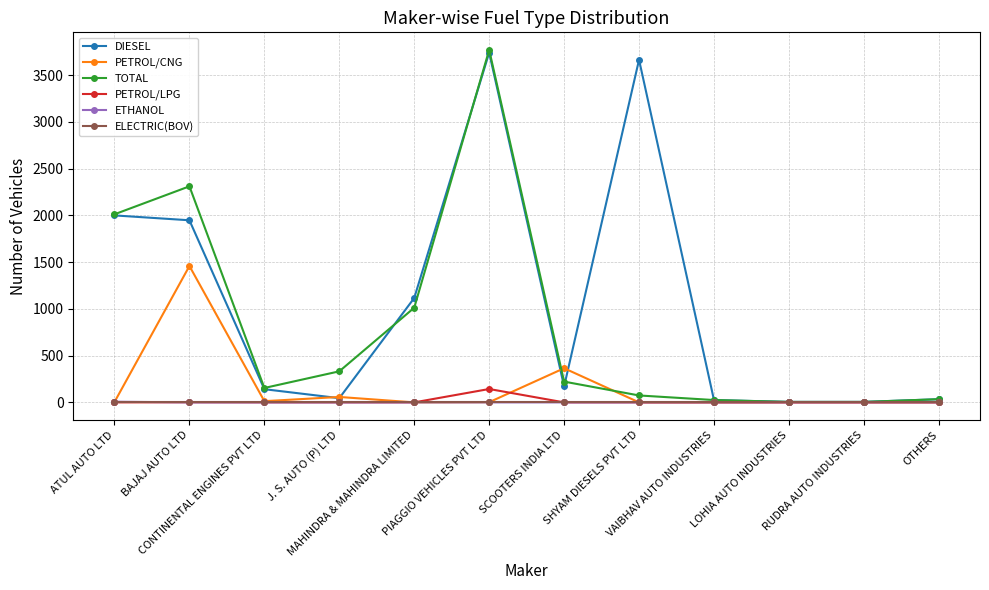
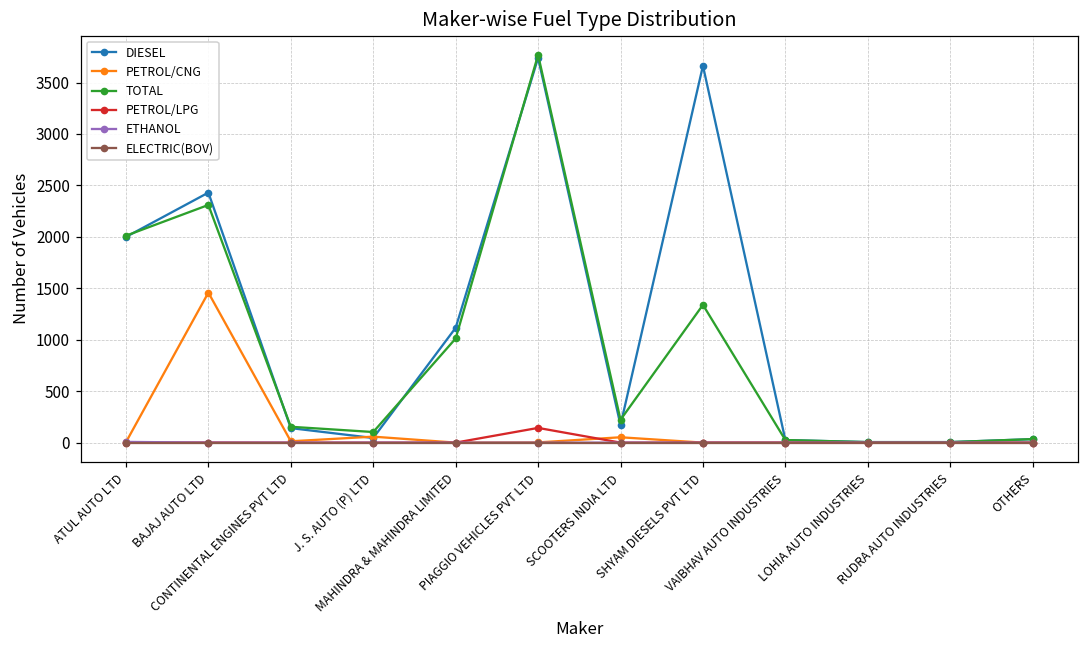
DIESEL, BAJAJ AUTO LTD: 1900 -> 2400
TOTAL, J. S. AUTO (P) LTD: 300 -> 100
PETROL/CNG, SCOOTERS INDIA LTD: 400 -> 100
TOTAL, SHYAM DIESELS PVT LTD: 100 -> 1300
